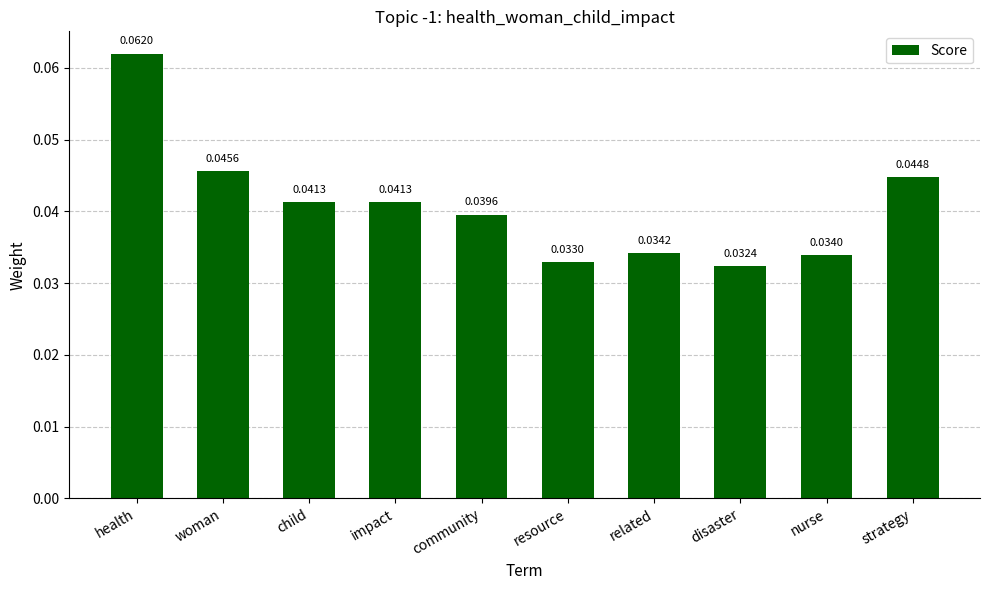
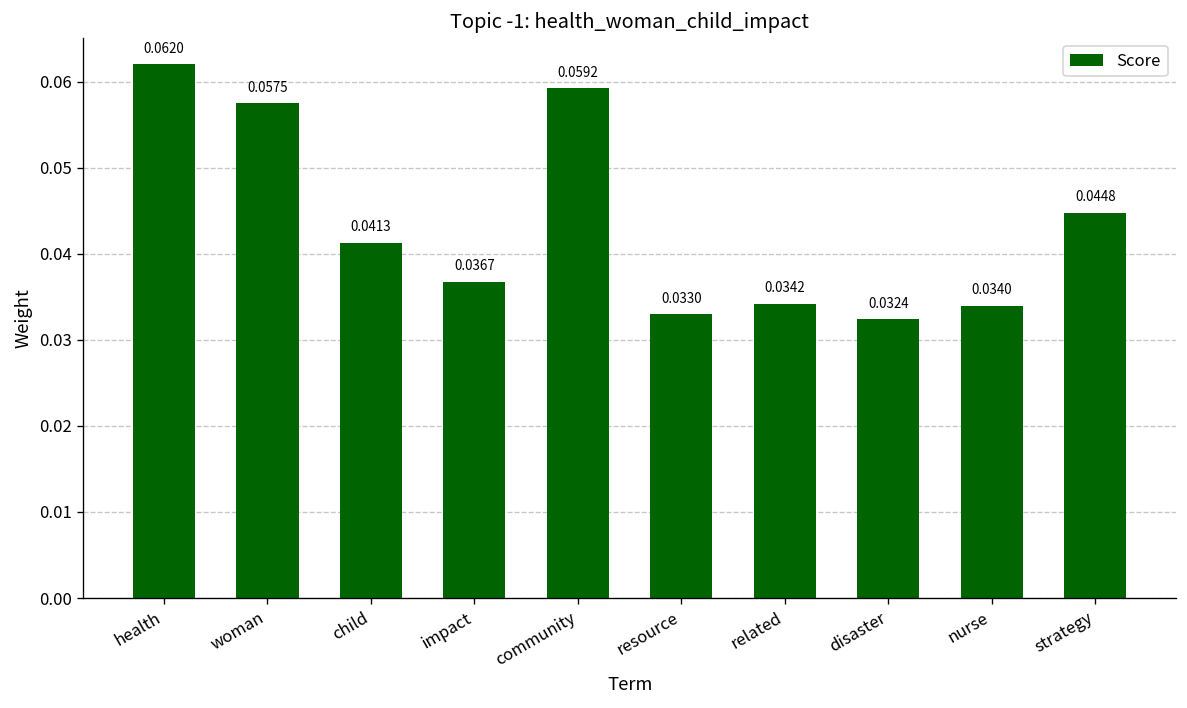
woman: 0.0456 -> 0.0575
impact: 0.0413 -> 0.0367
community: 0.0396 -> 0.0592
